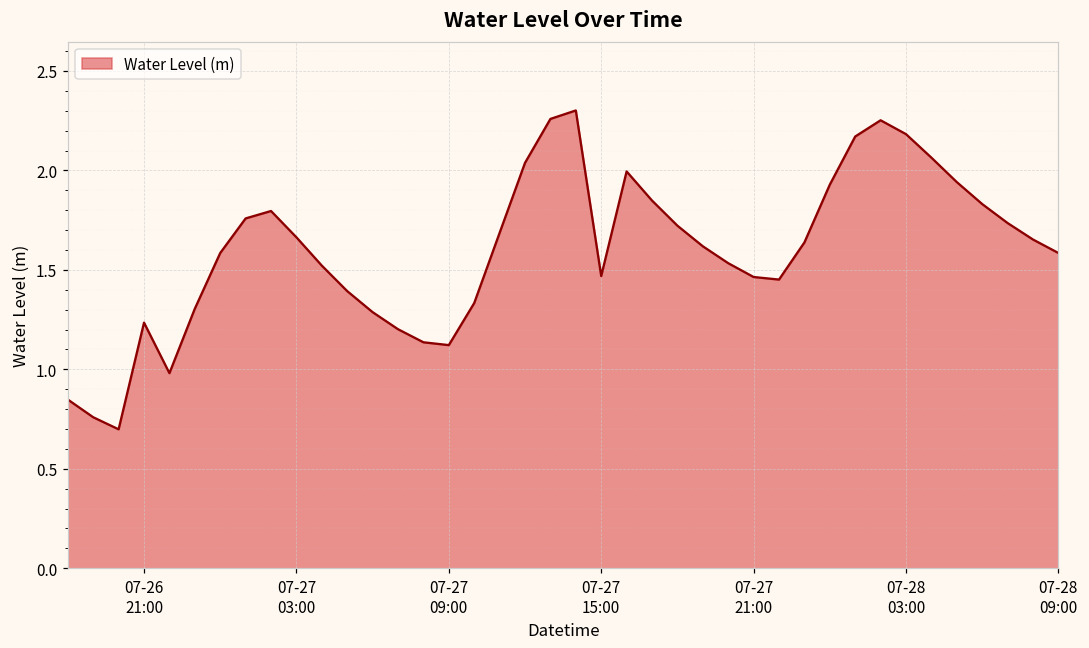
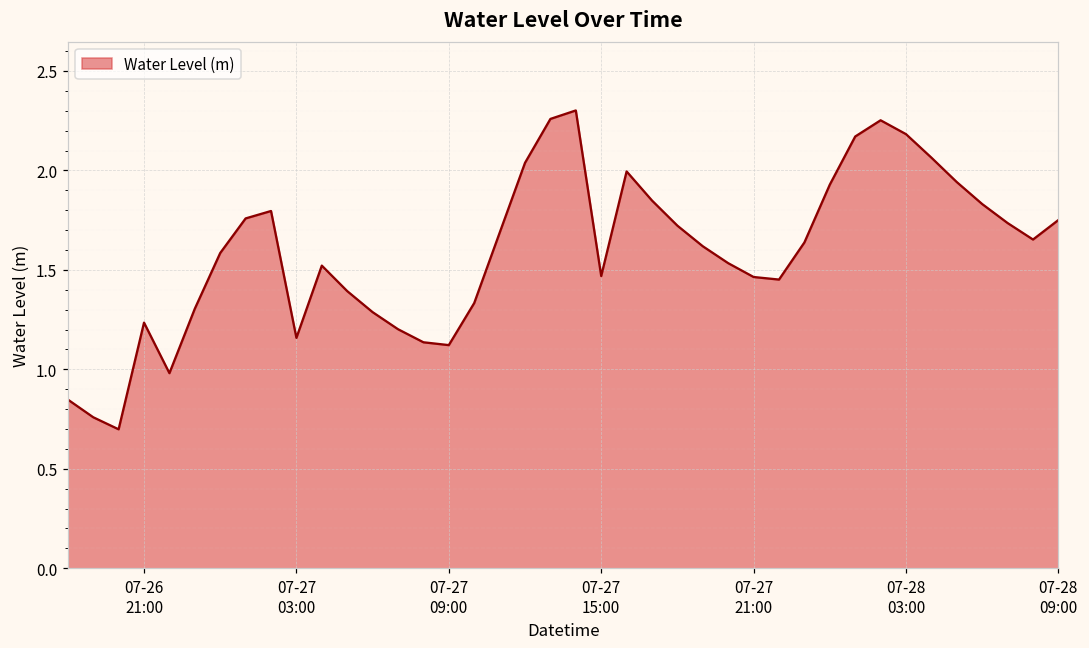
07-27 03:00: 1.66 -> 1.16
07-28 09:00: 1.58 -> 1.75
